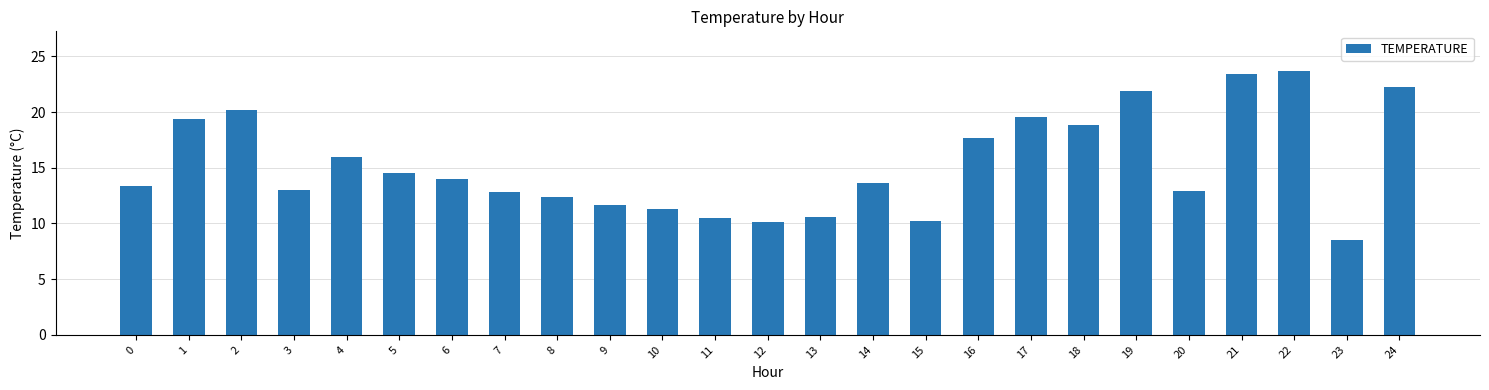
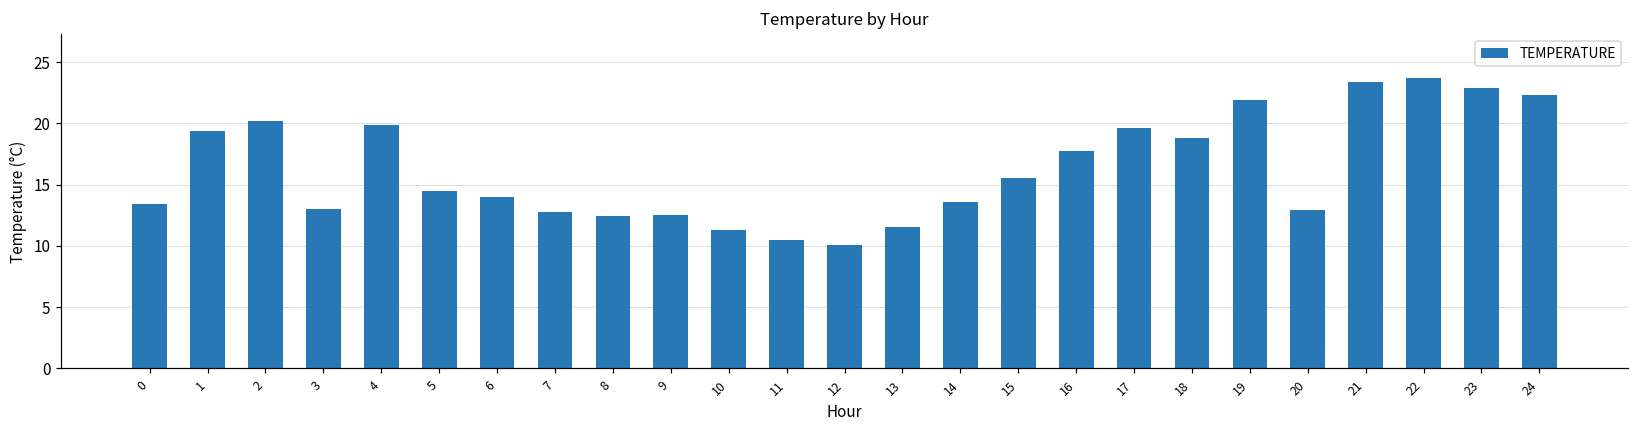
4: 16.0 -> 19.9
9: 11.7 -> 12.5
13: 10.6 -> 11.5
15: 10.2 -> 15.5
23: 8.5 -> 22.9
